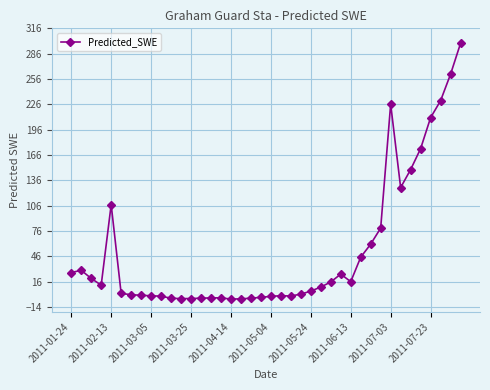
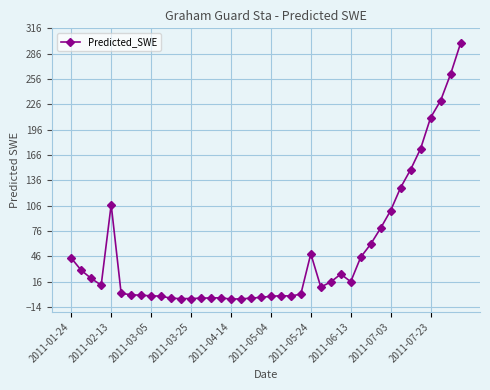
2011-01-24: 30 -> 40
2011-05-24: 0 -> 50
2011-07-03: 230 -> 100
